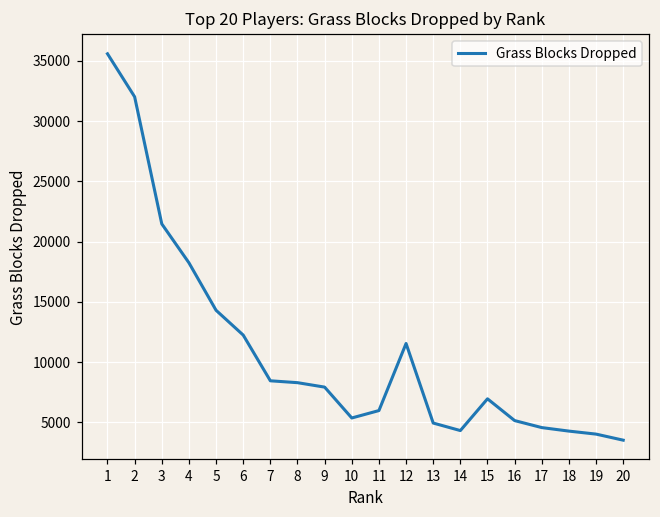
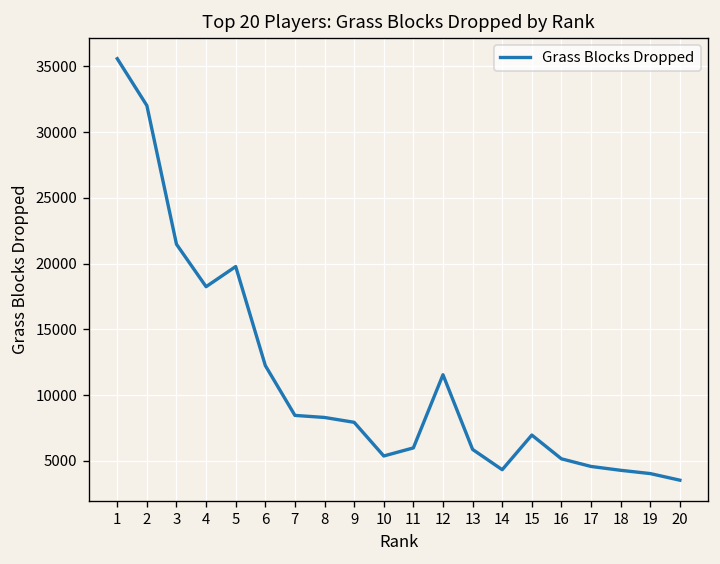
5: 14300 -> 19800
13: 4900 -> 5900
